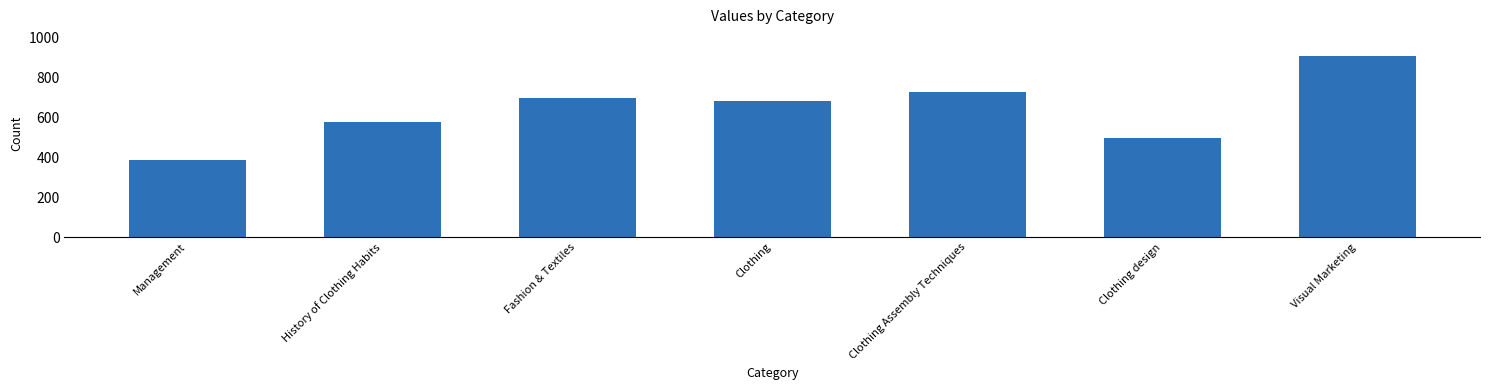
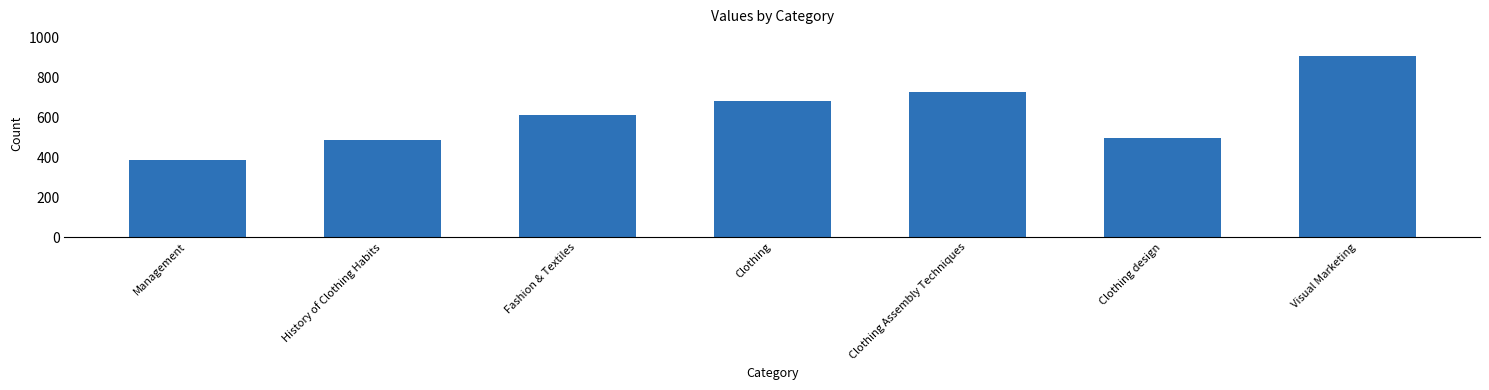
History of Clothing Habits: 580 -> 490
Fashion & Textiles: 700 -> 610
